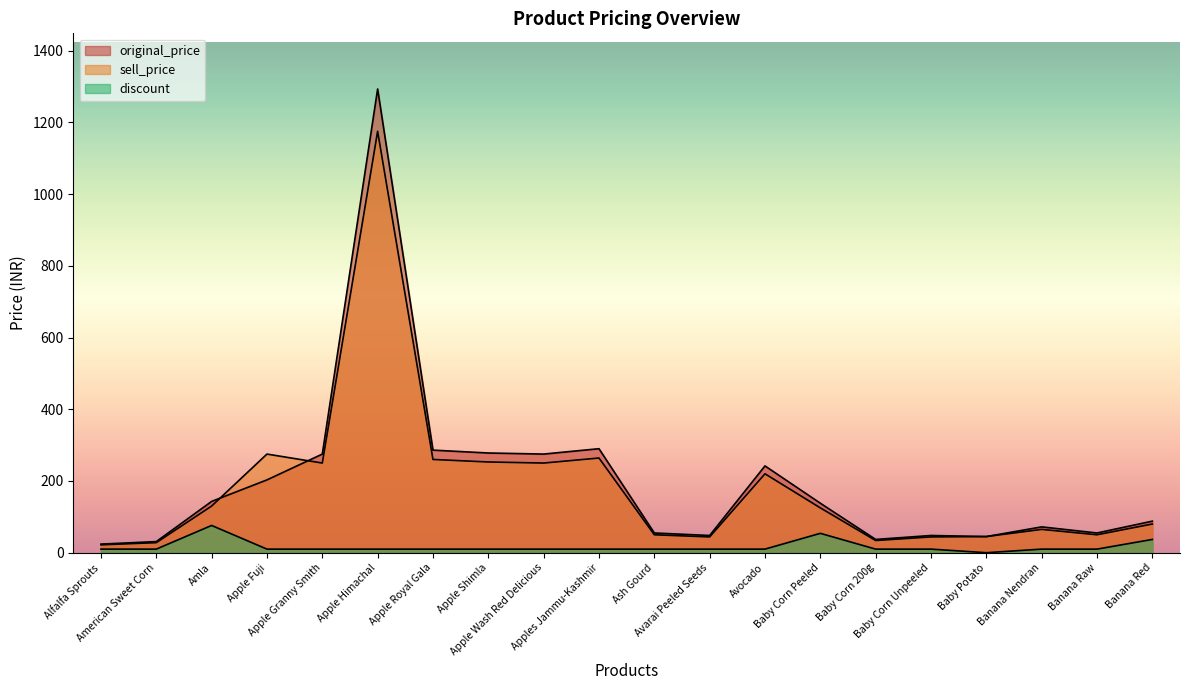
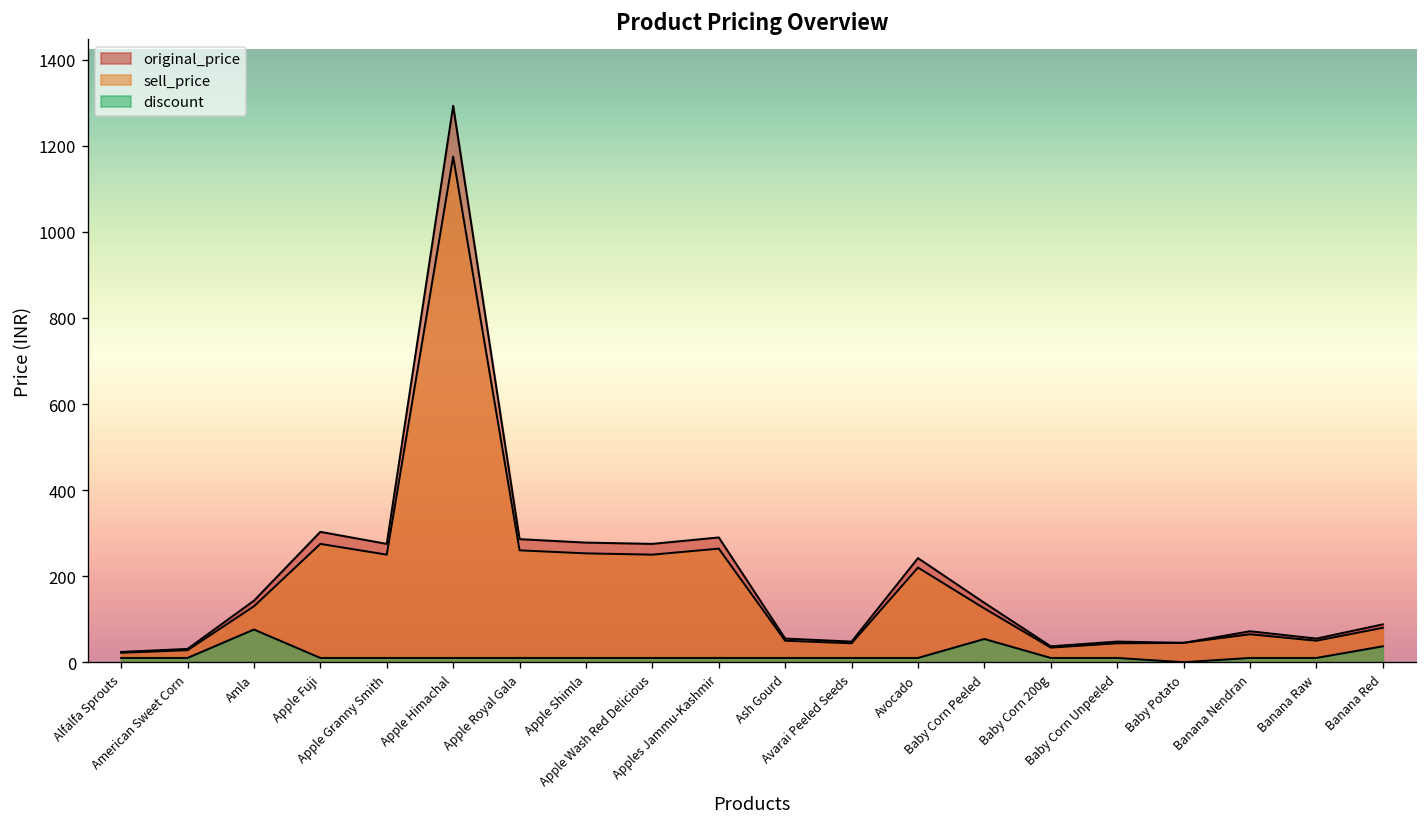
original_price, Apple Fuji: 200 -> 300
